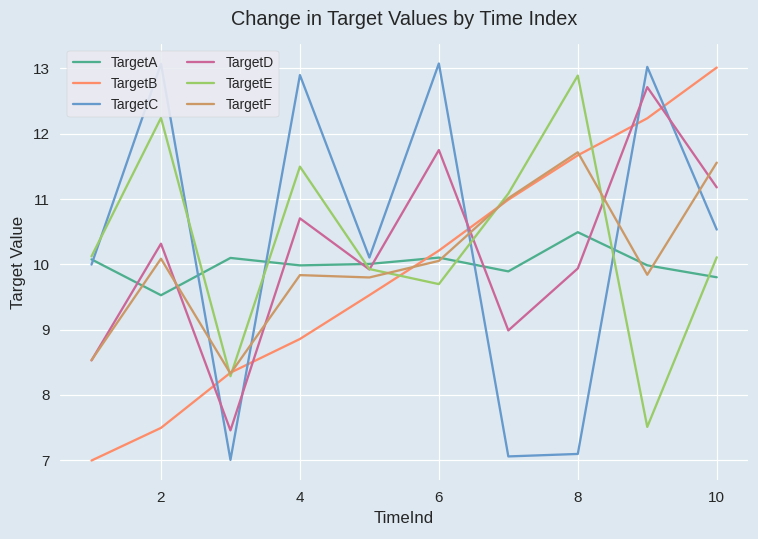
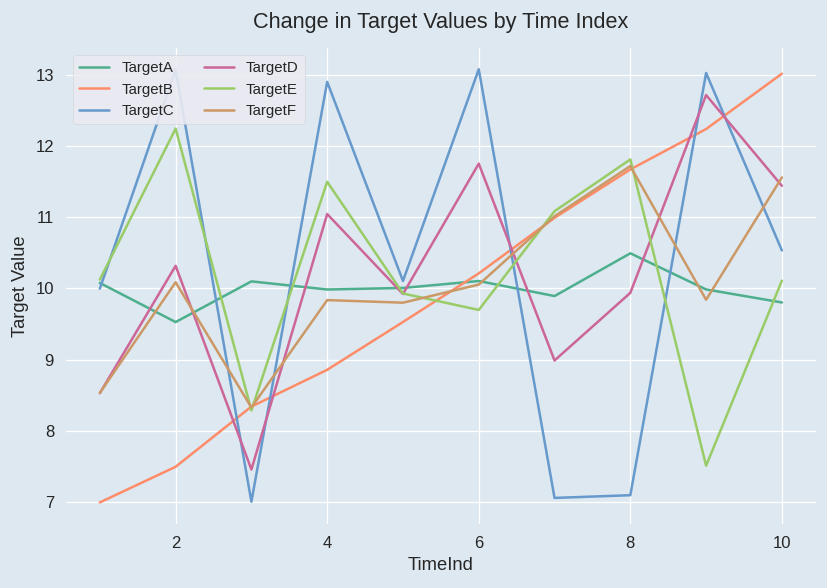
TargetD, 4: 10.7 -> 11.0
TargetE, 8: 12.9 -> 11.8
TargetD, 10: 11.2 -> 11.4
